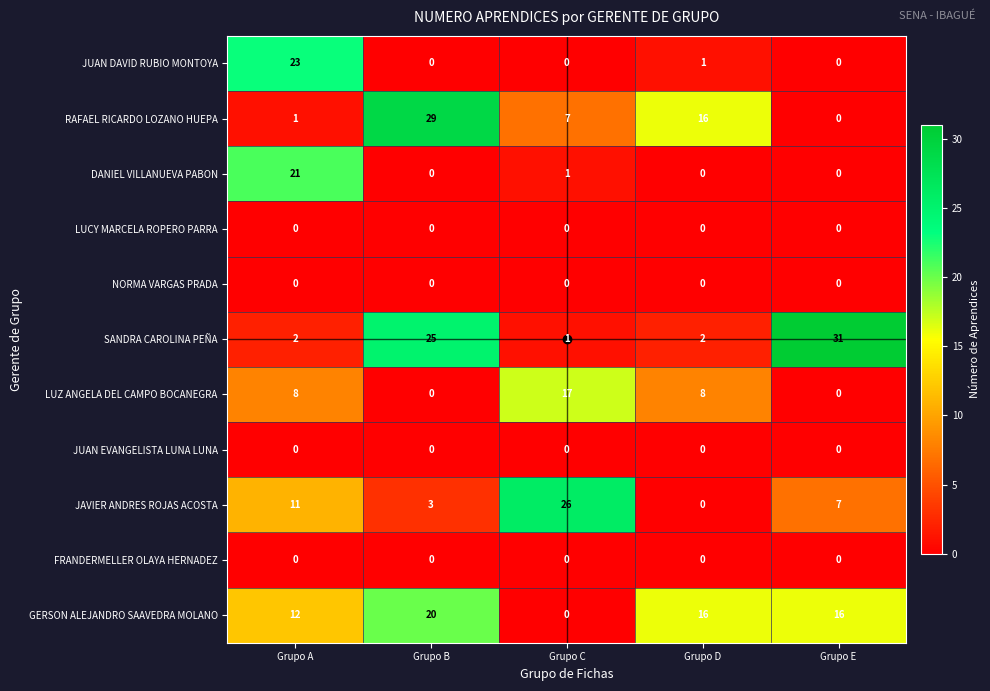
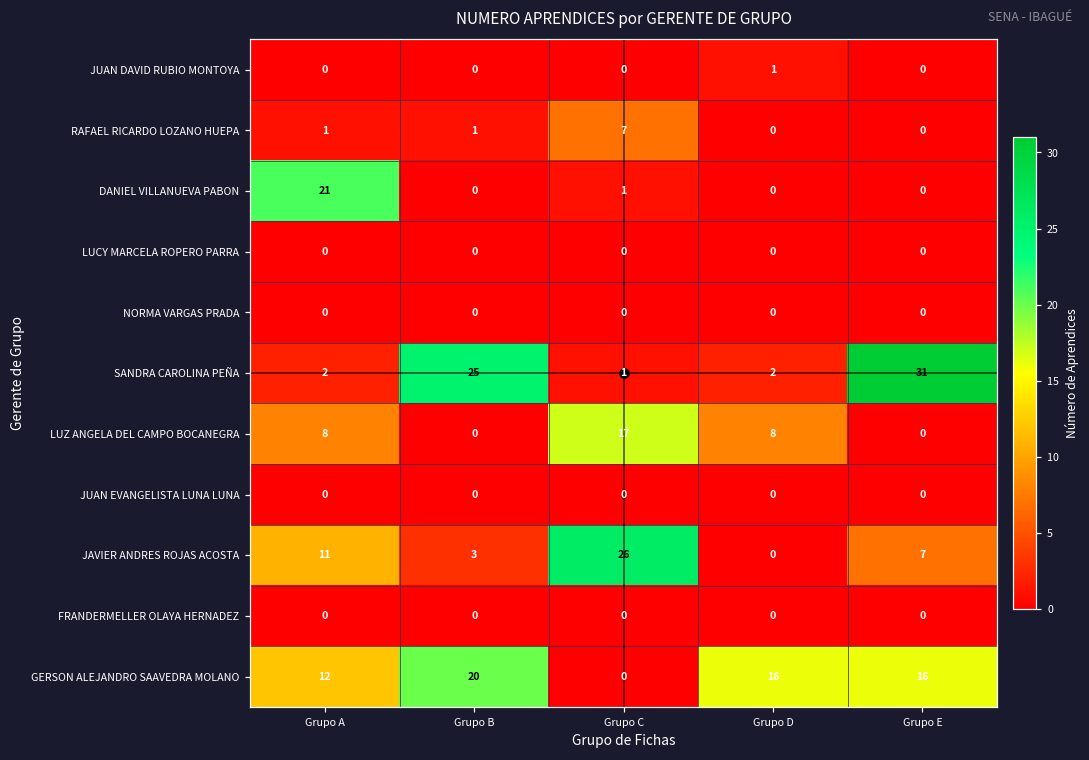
JUAN DAVID RUBIO MONTOYA, Grupo A: 23 -> 0
RAFAEL RICARDO LOZANO HUEPA, Grupo B: 29 -> 1
RAFAEL RICARDO LOZANO HUEPA, Grupo D: 16 -> 0
